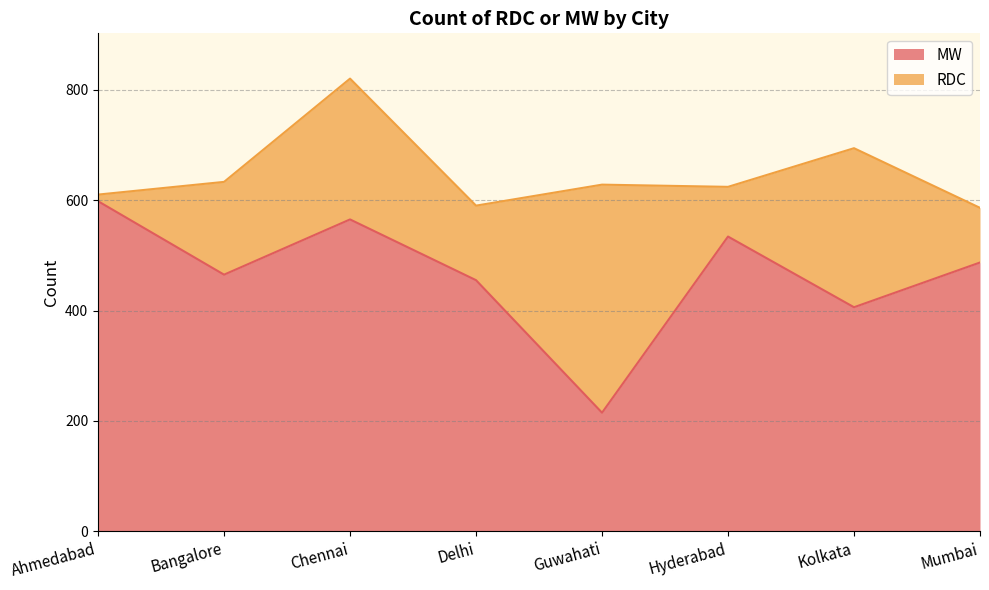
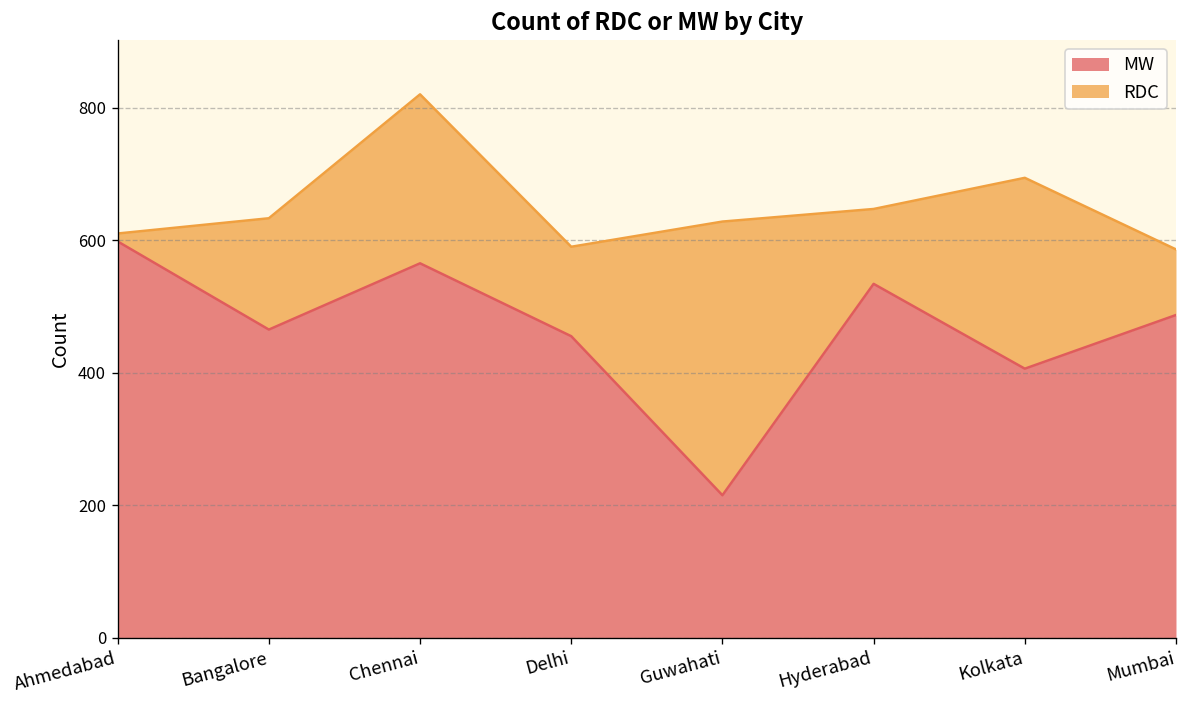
RDC, Hyderabad: 90 -> 110
